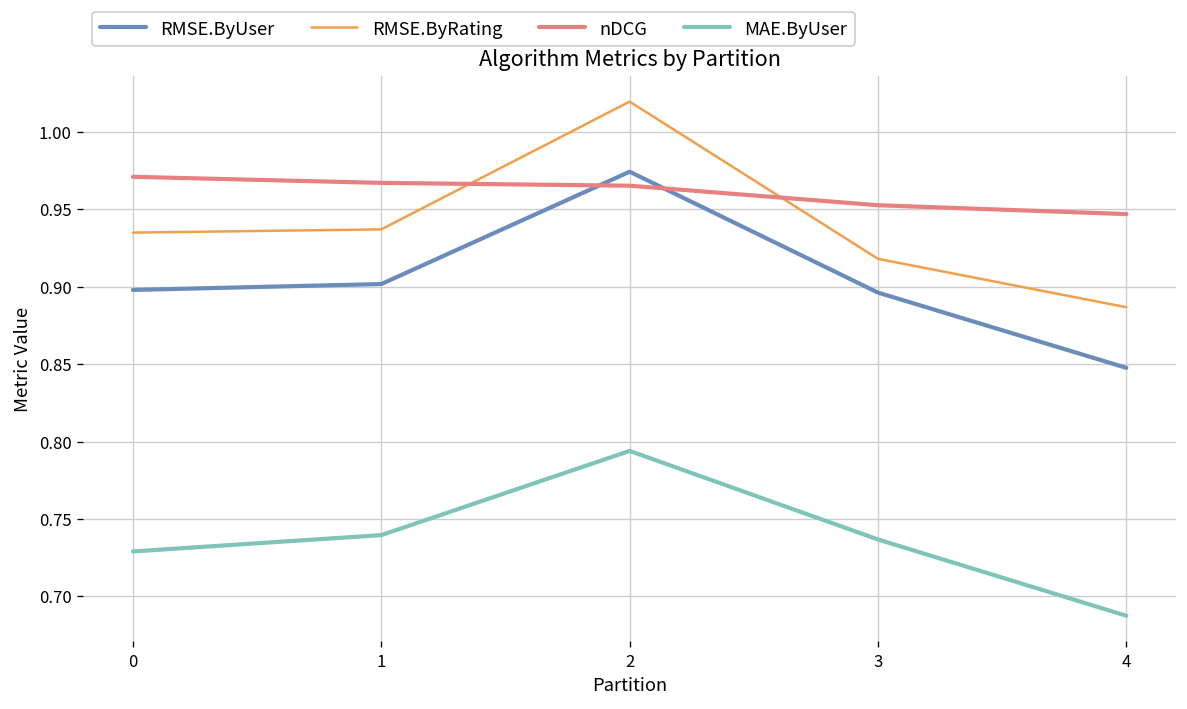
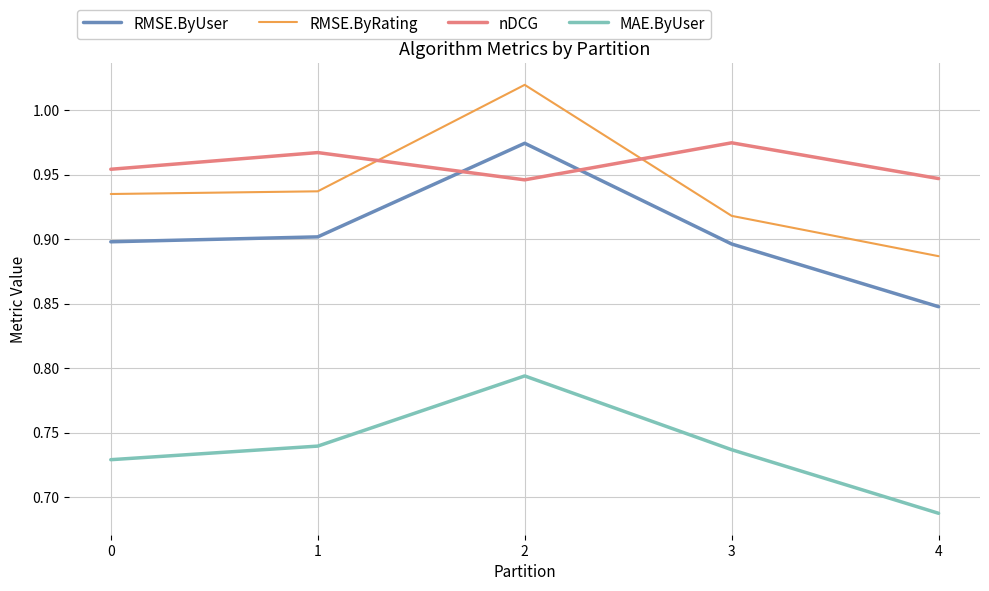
nDCG, 0: 0.971 -> 0.954
nDCG, 2: 0.965 -> 0.946
nDCG, 3: 0.953 -> 0.975
